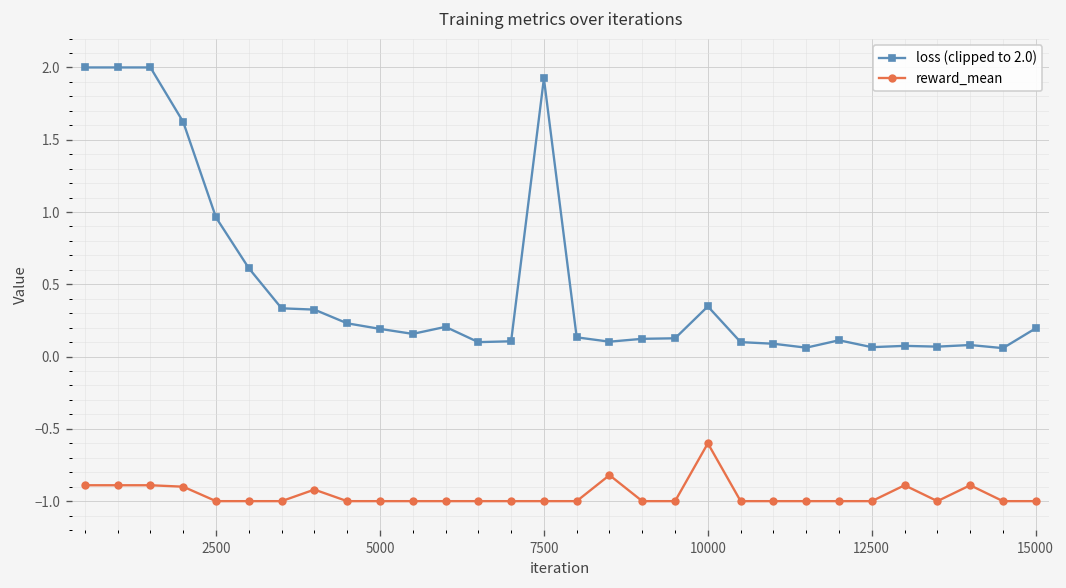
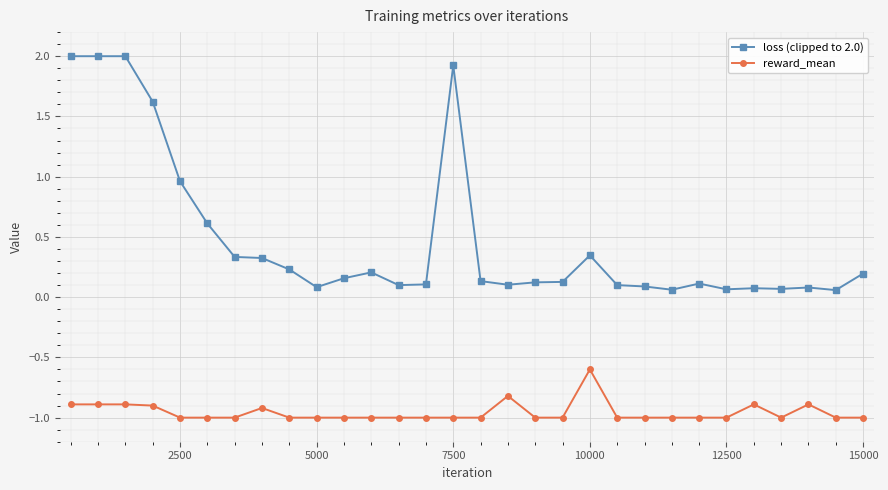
loss (clipped to 2.0), 5000: 0.19 -> 0.08
